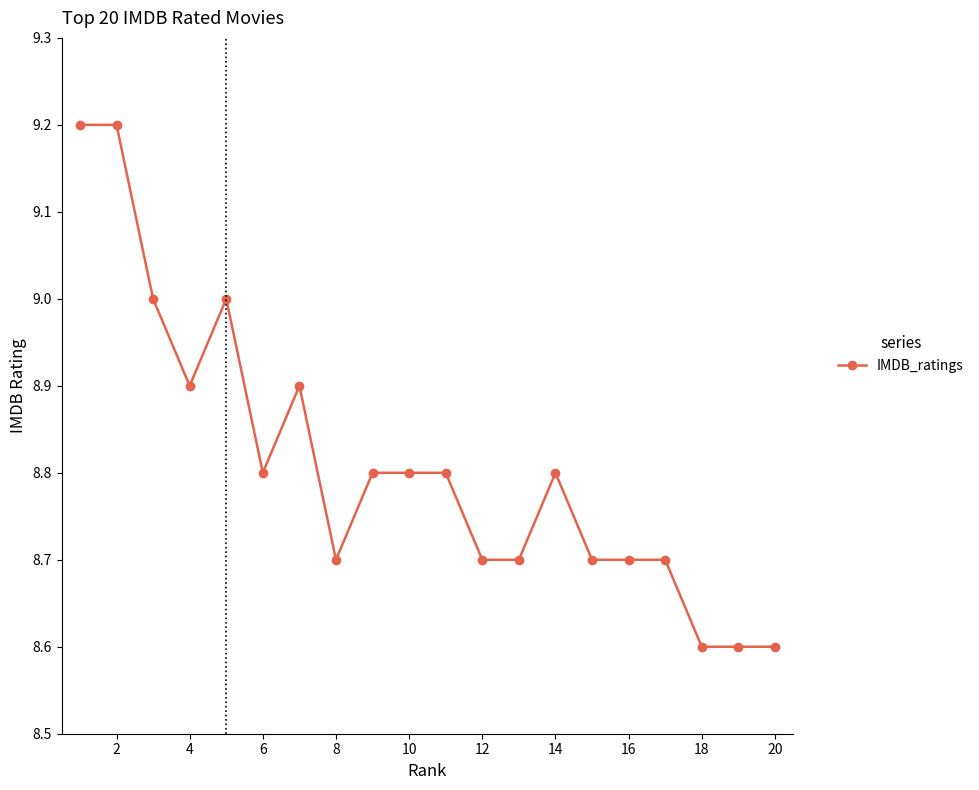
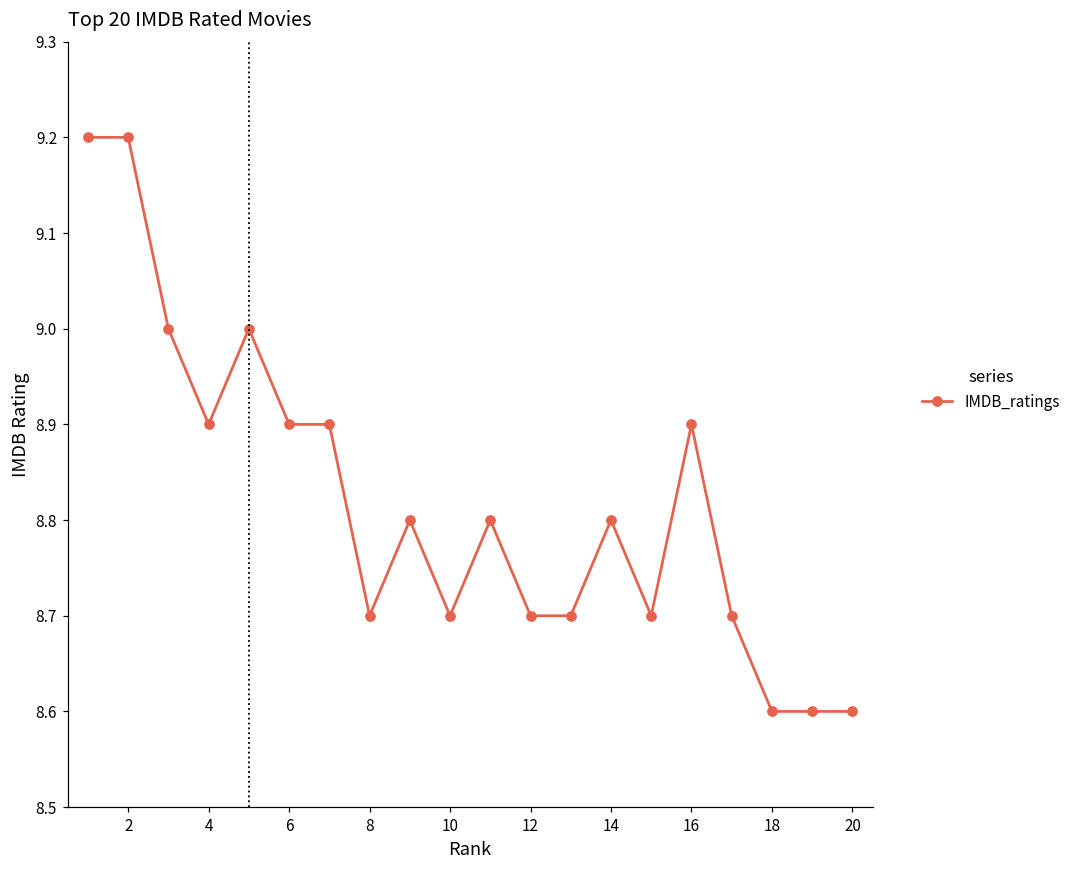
6: 8.8 -> 8.9
10: 8.8 -> 8.7
16: 8.7 -> 8.9
